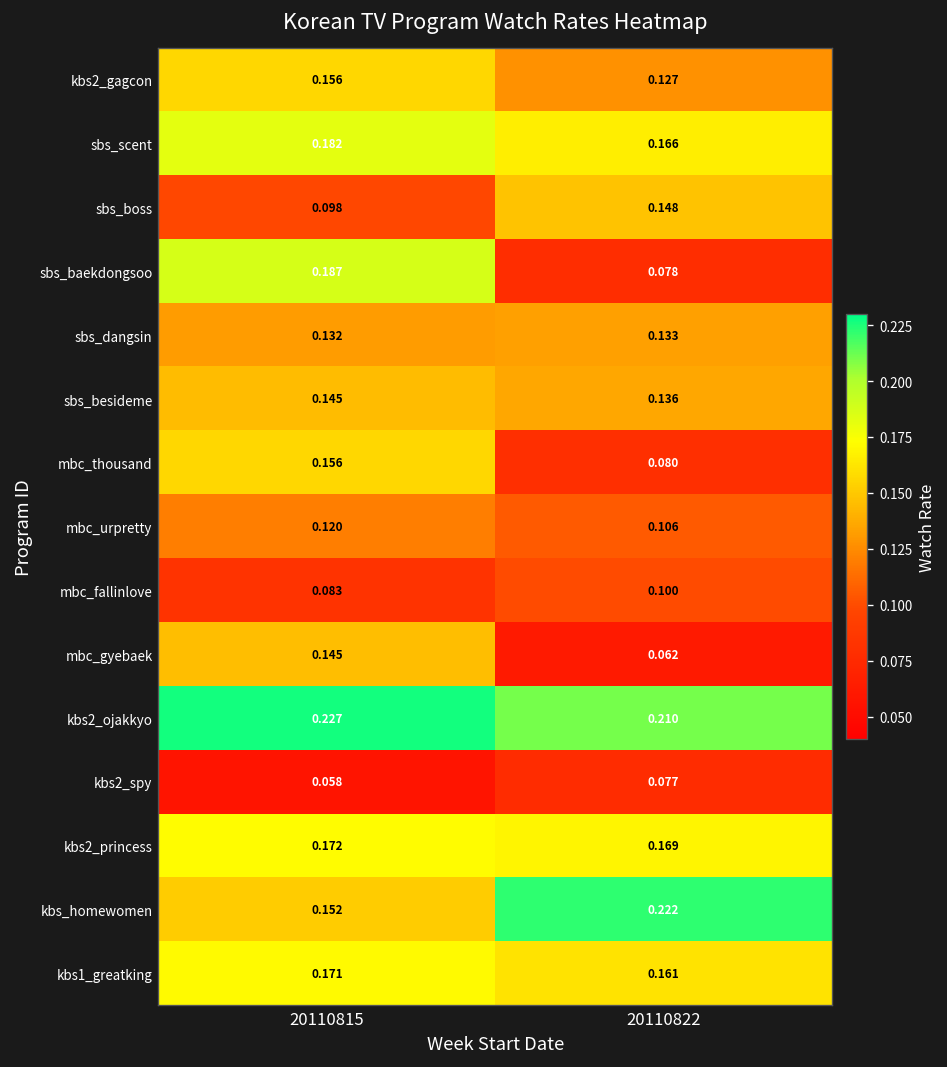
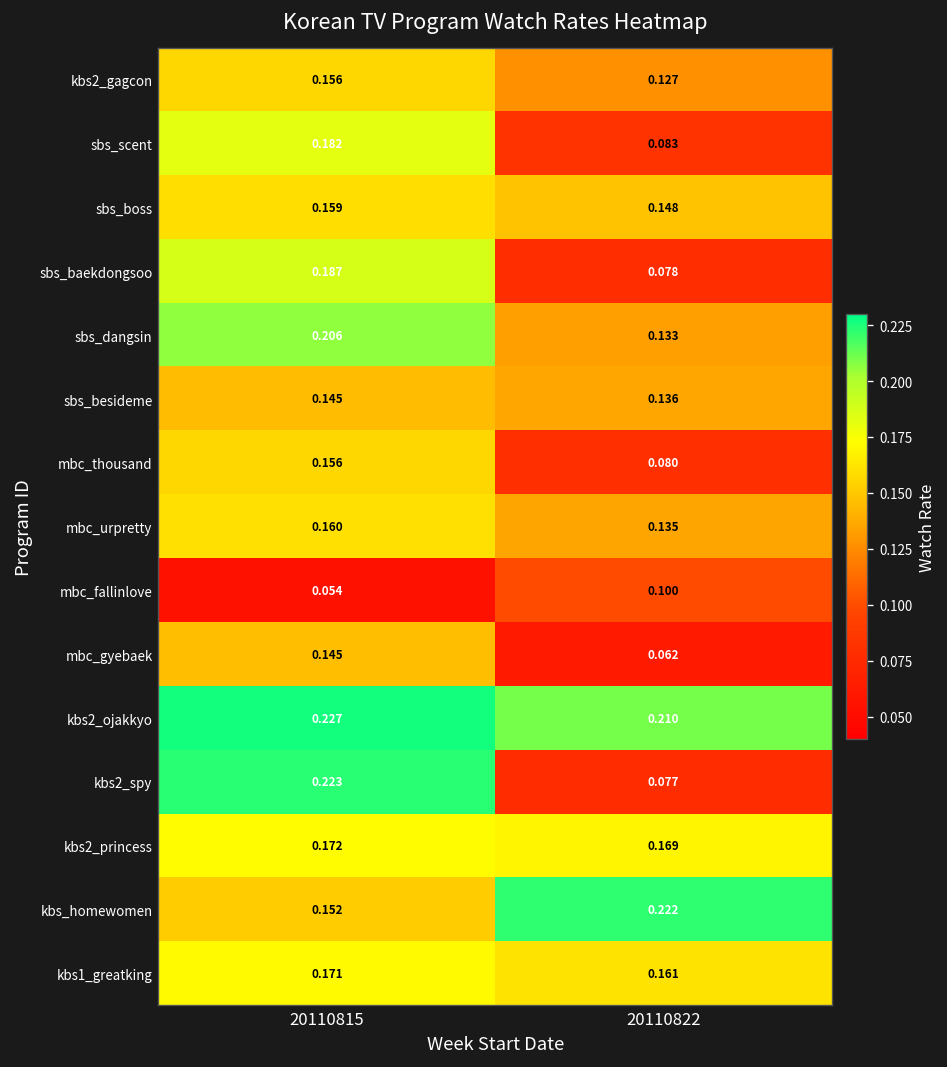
sbs_scent, 20110822: 0.166 -> 0.083
sbs_boss, 20110815: 0.098 -> 0.159
sbs_dangsin, 20110815: 0.132 -> 0.206
mbc_urpretty, 20110815: 0.120 -> 0.160
mbc_urpretty, 20110822: 0.106 -> 0.135
mbc_fallinlove, 20110815: 0.083 -> 0.054
kbs2_spy, 20110815: 0.058 -> 0.223
